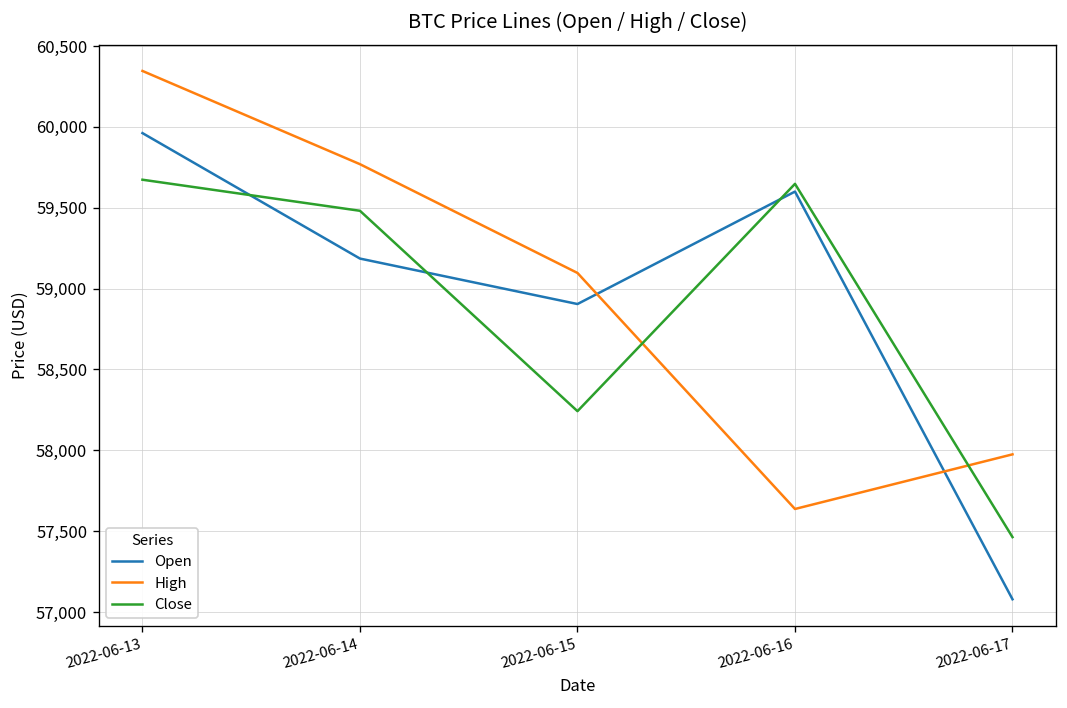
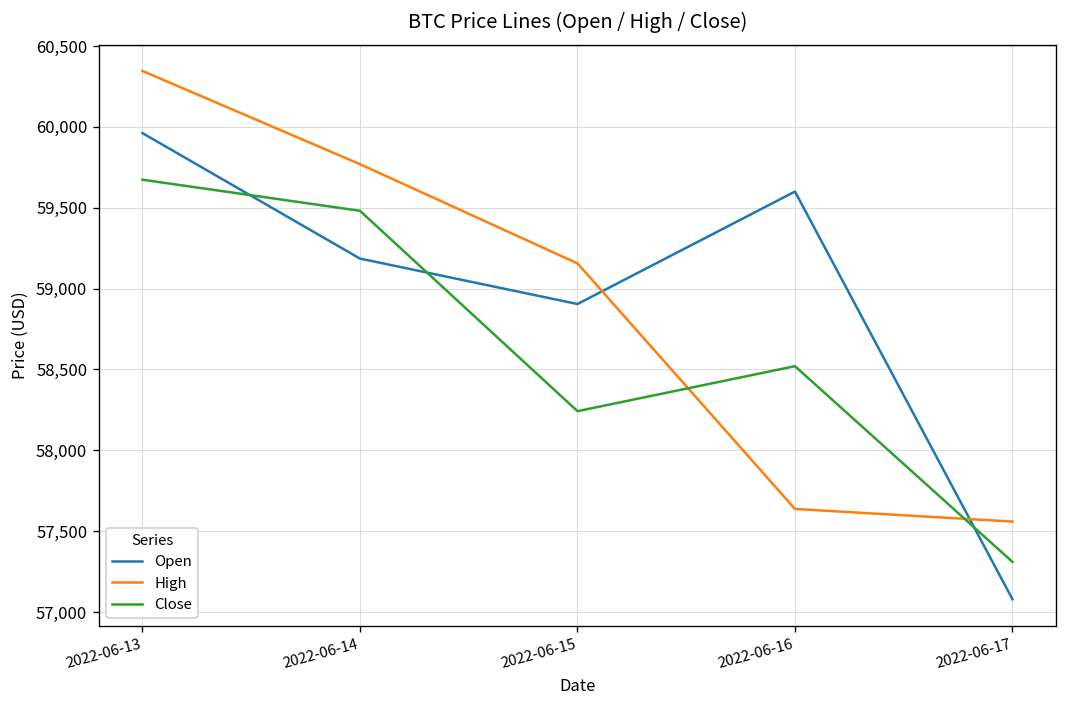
High, 2022-06-15: 59,100 -> 59,160
Close, 2022-06-16: 59,650 -> 58,520
High, 2022-06-17: 57,970 -> 57,560
Close, 2022-06-17: 57,460 -> 57,310
